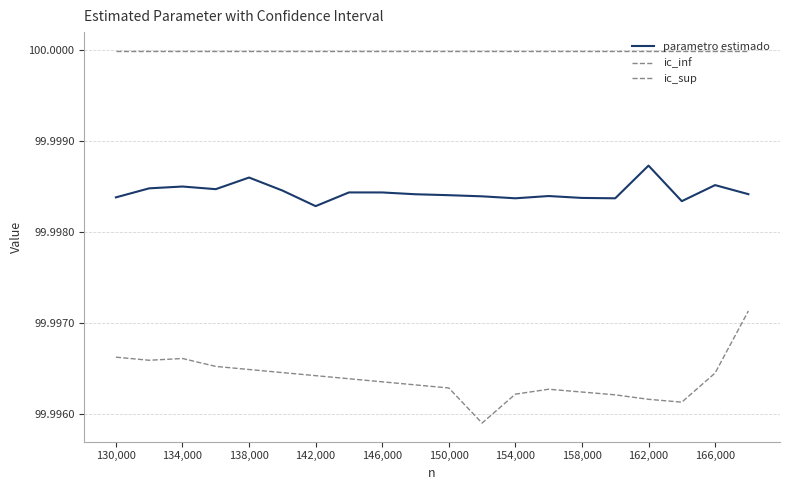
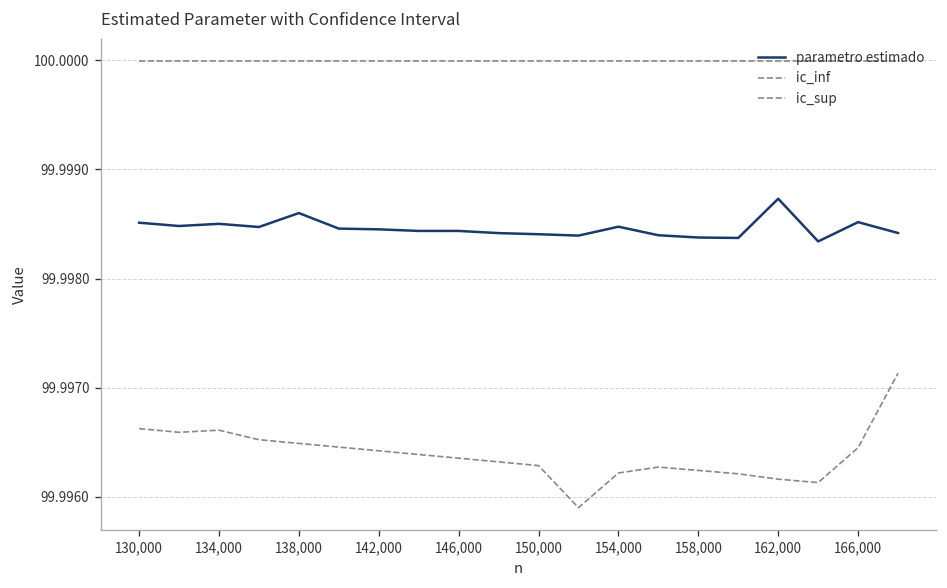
parametro estimado, 130,000: 99.9984 -> 99.9985
parametro estimado, 142,000: 99.9983 -> 99.9985
parametro estimado, 154,000: 99.9984 -> 99.9985
